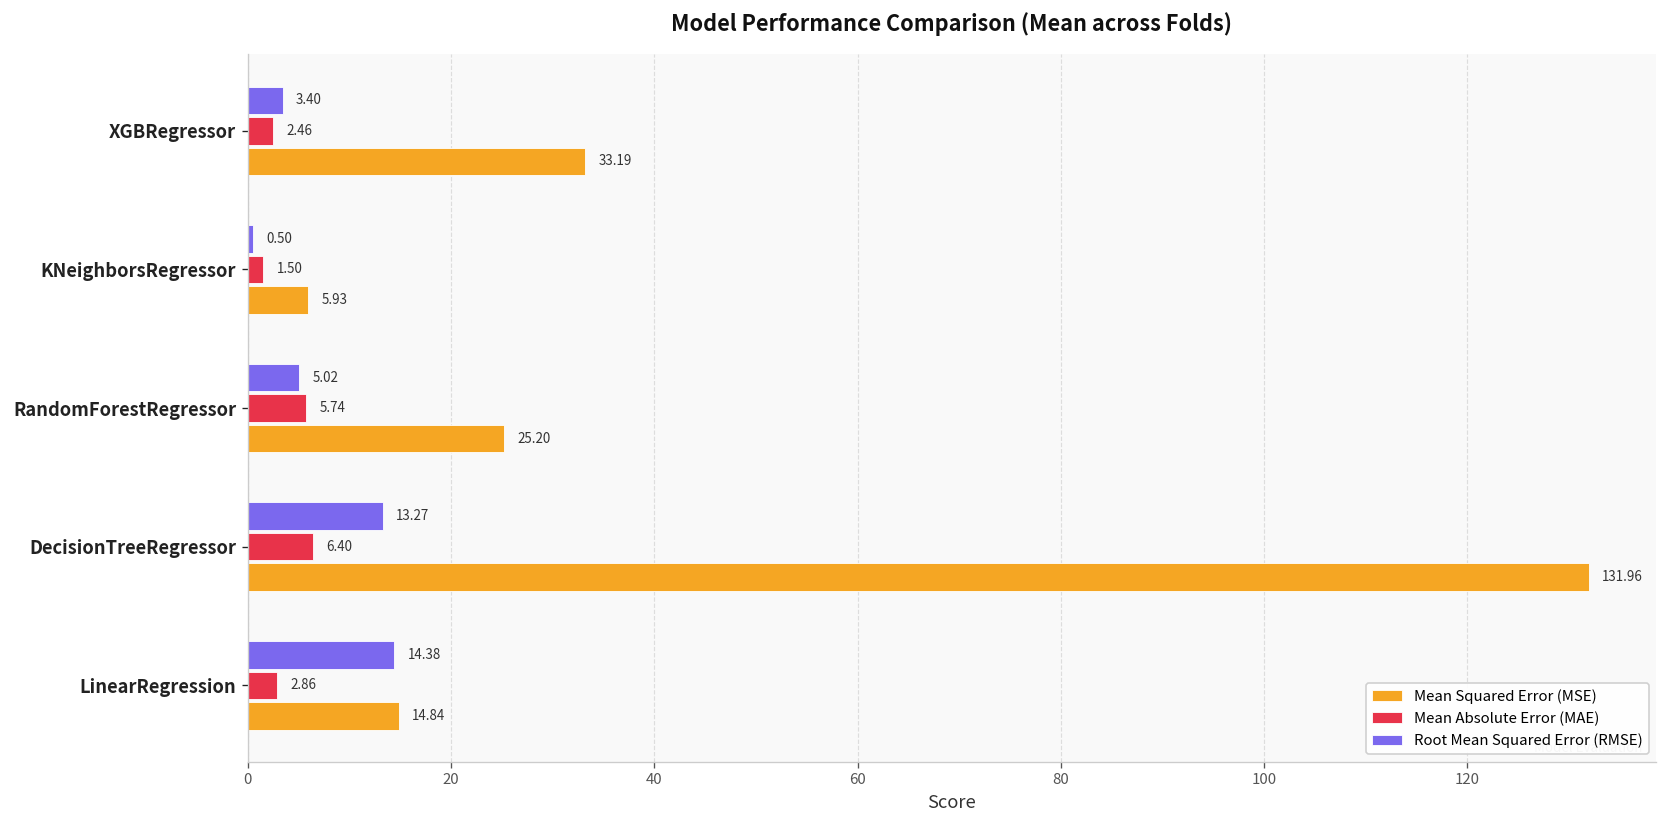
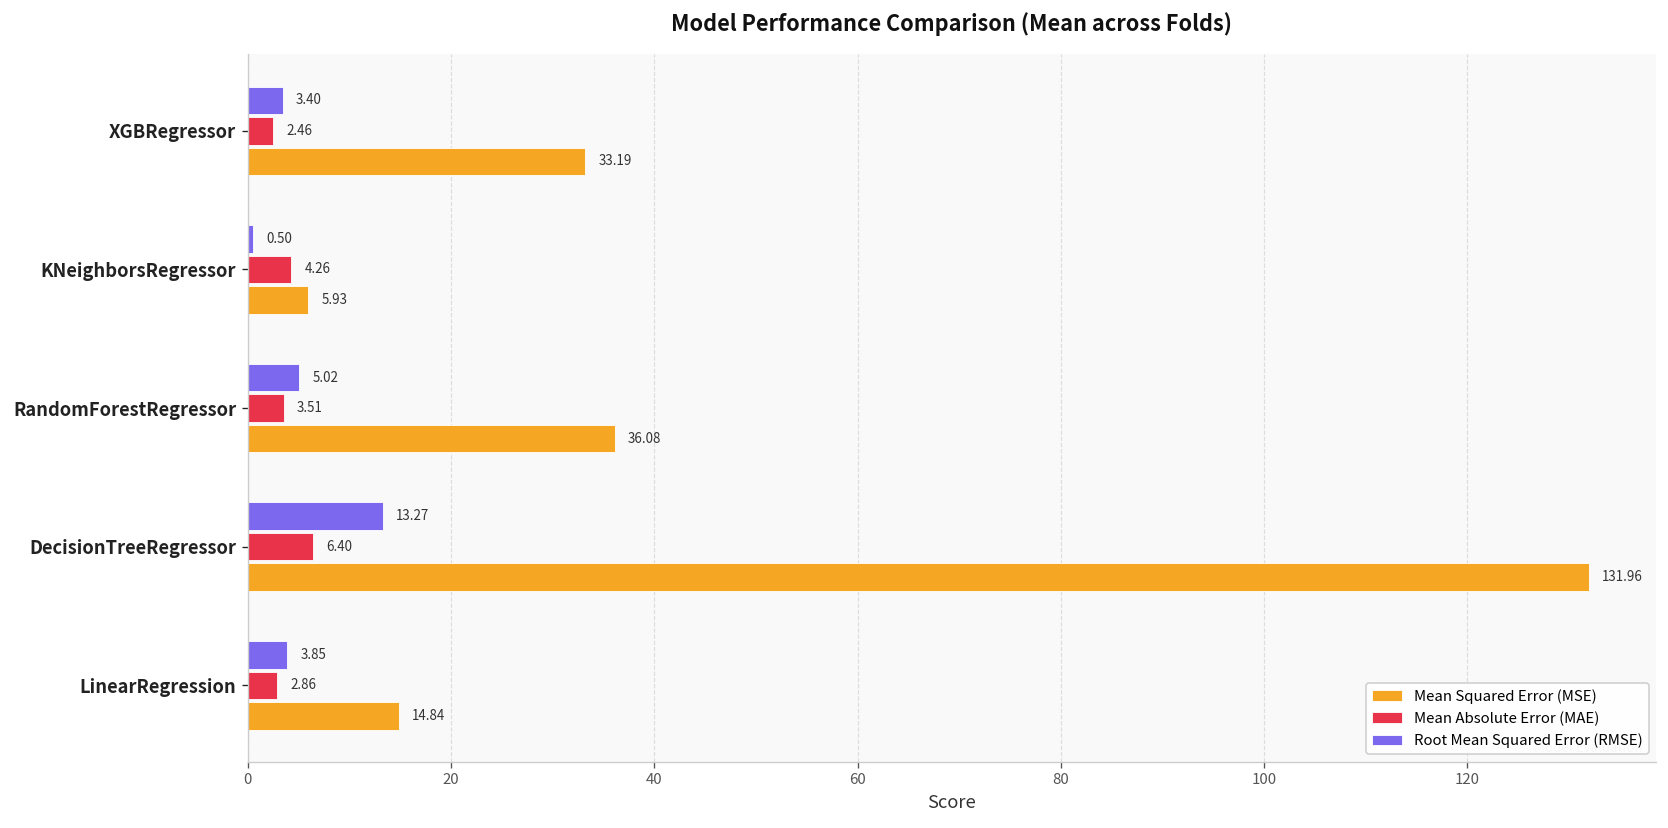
Mean Absolute Error (MAE), KNeighborsRegressor: 1.50 -> 4.26
Mean Absolute Error (MAE), RandomForestRegressor: 5.74 -> 3.51
Mean Squared Error (MSE), RandomForestRegressor: 25.20 -> 36.08
Root Mean Squared Error (RMSE), LinearRegression: 14.38 -> 3.85
